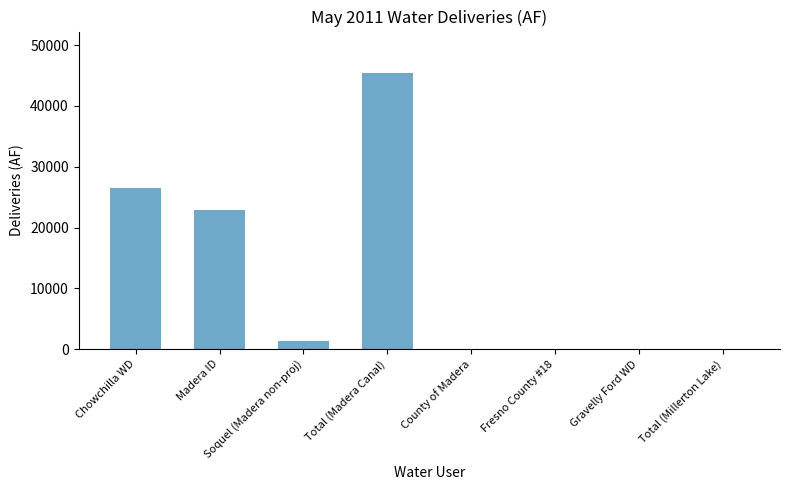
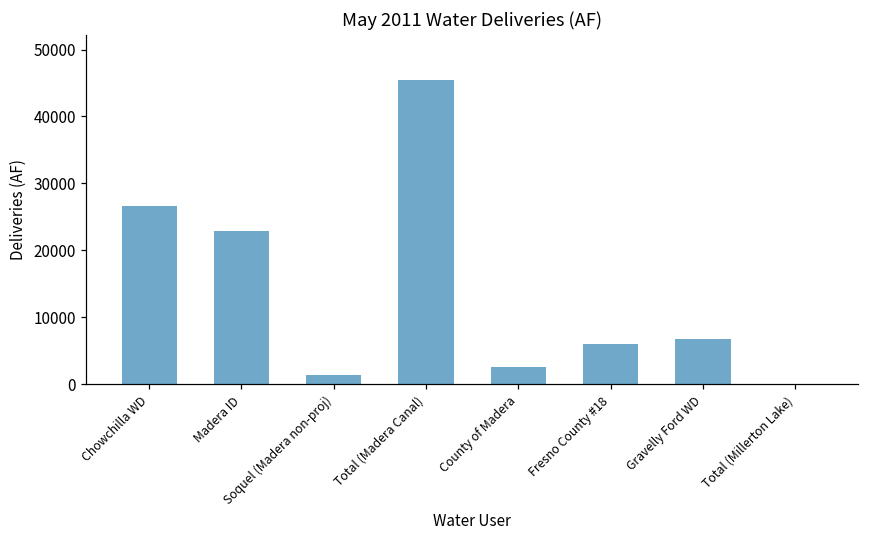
County of Madera: 0 -> 3000
Fresno County #18: 0 -> 6000
Gravelly Ford WD: 0 -> 7000
